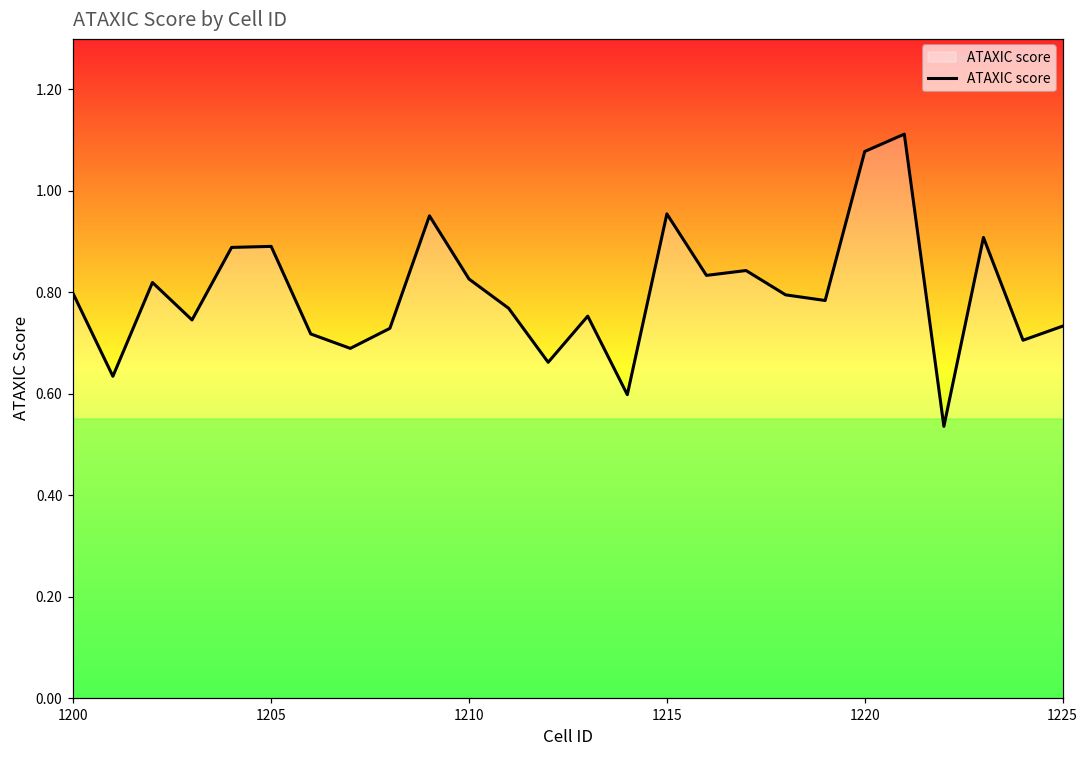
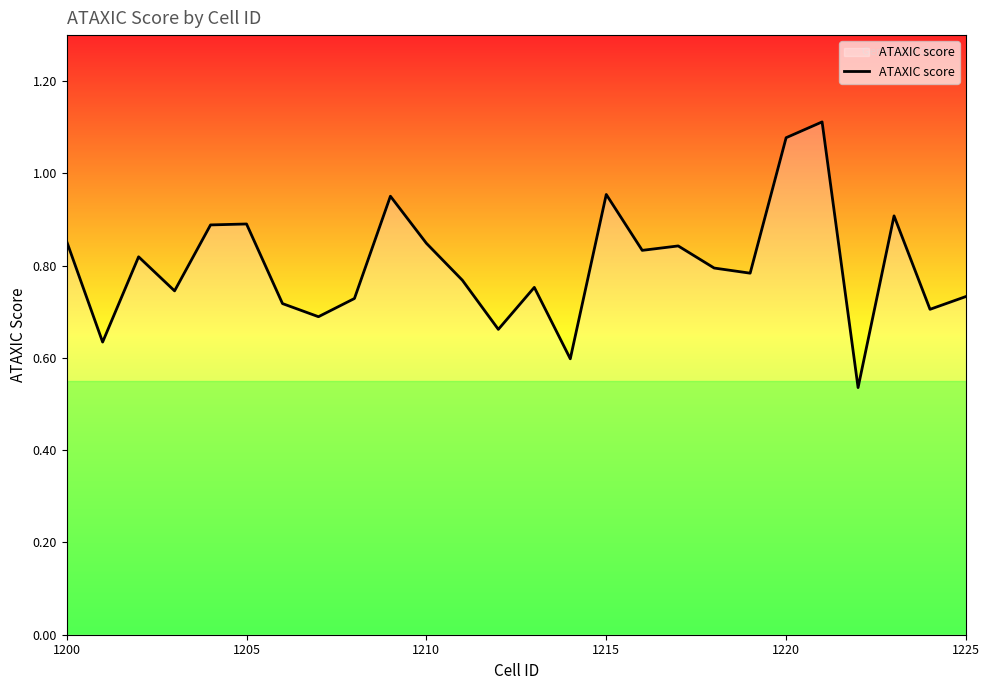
1200: 0.80 -> 0.85
1210: 0.83 -> 0.85
